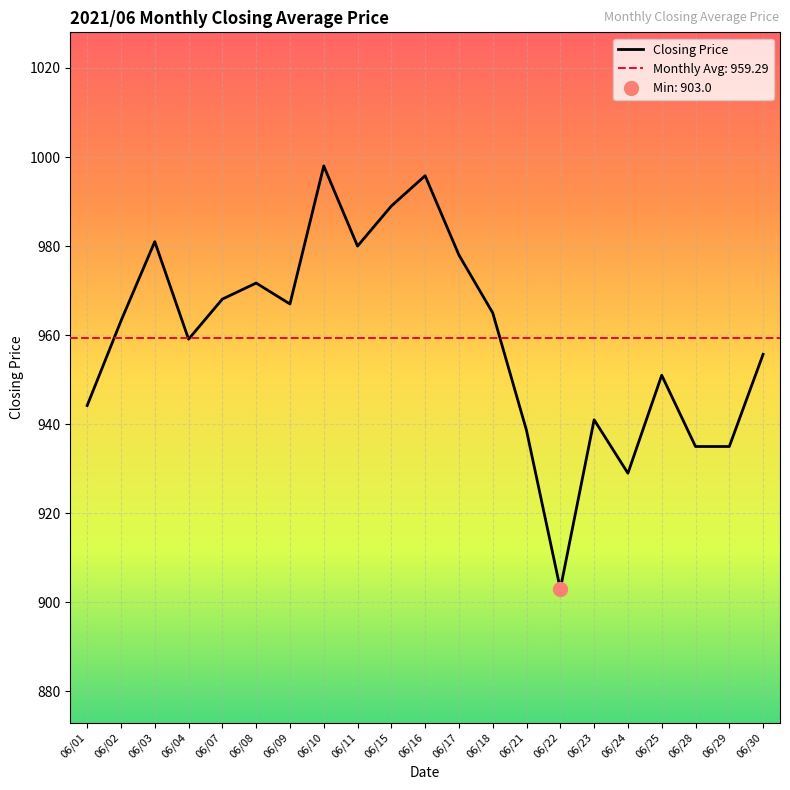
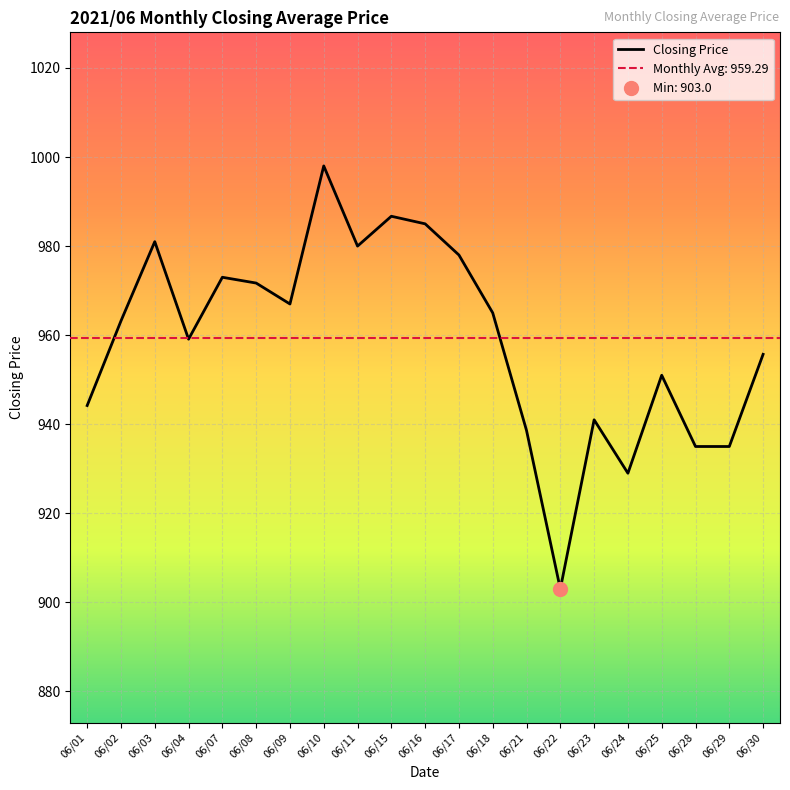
Closing Price, 06/07: 968 -> 973
Closing Price, 06/15: 989 -> 987
Closing Price, 06/16: 996 -> 985
